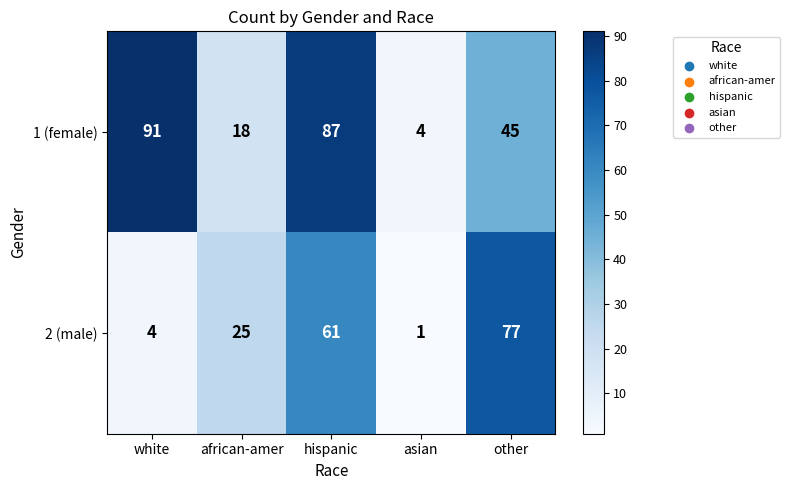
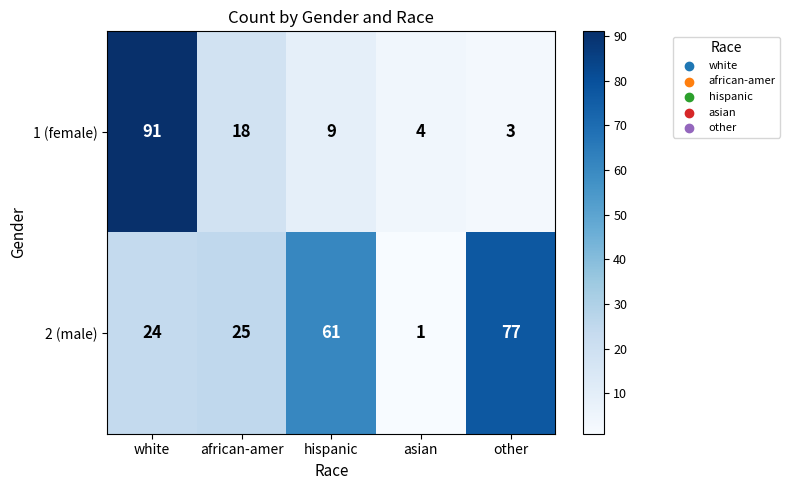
1 (female), hispanic: 87 -> 9
1 (female), other: 45 -> 3
2 (male), white: 4 -> 24
